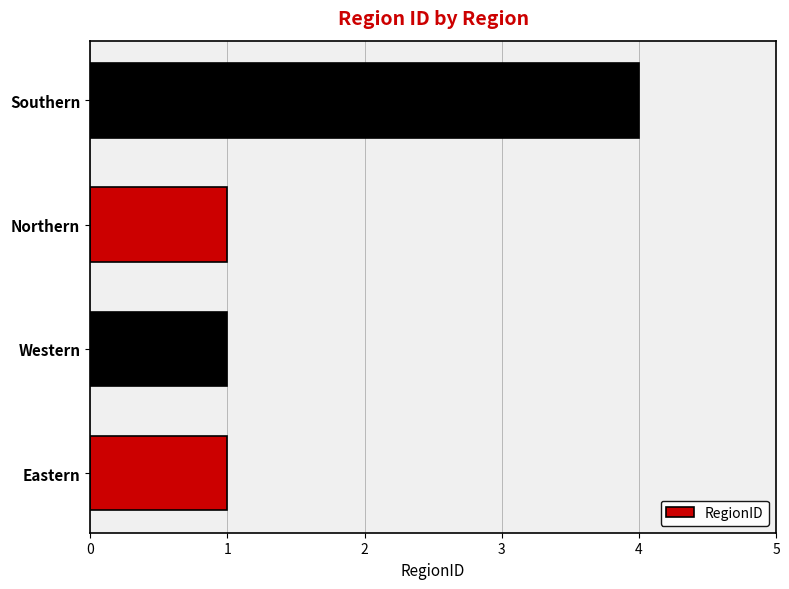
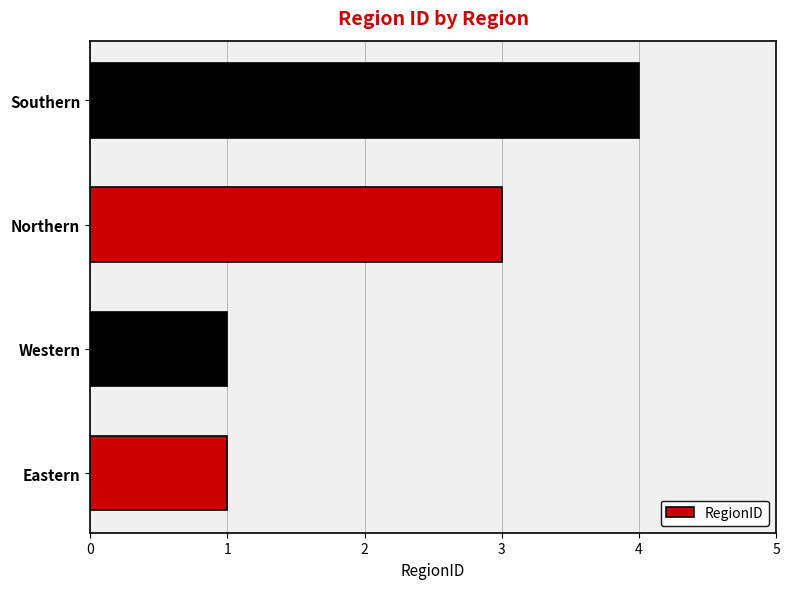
Northern: 1 -> 3
